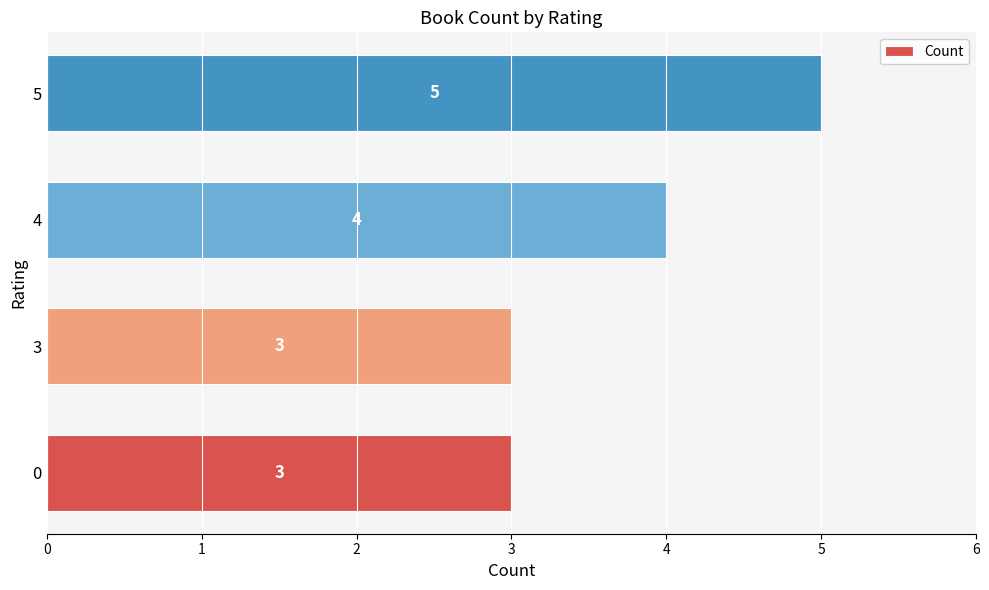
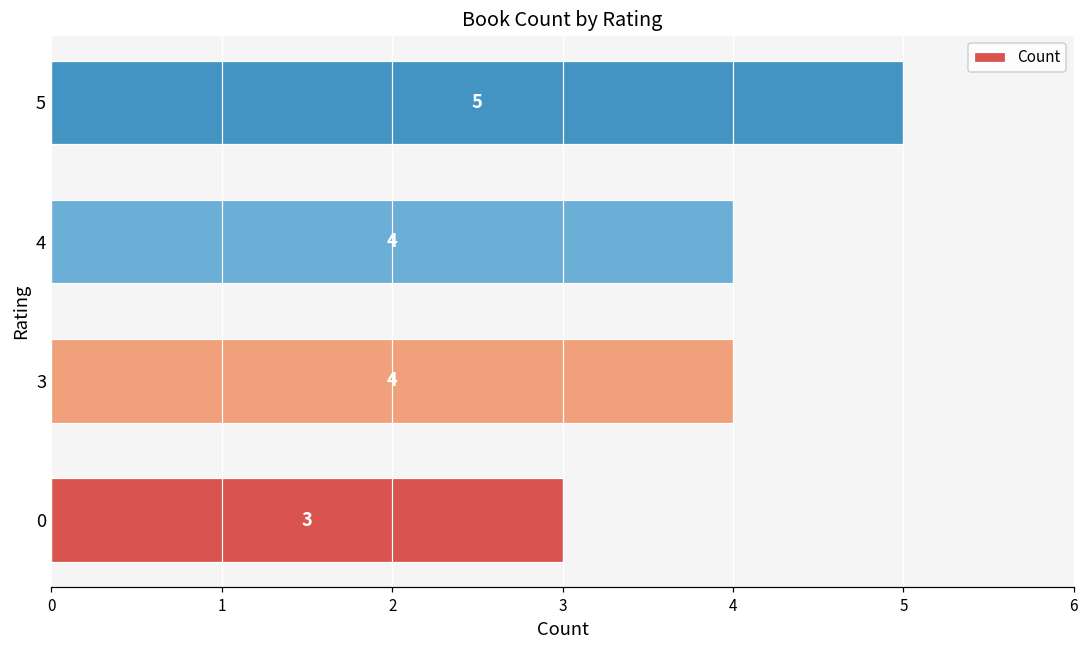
3: 3 -> 4
